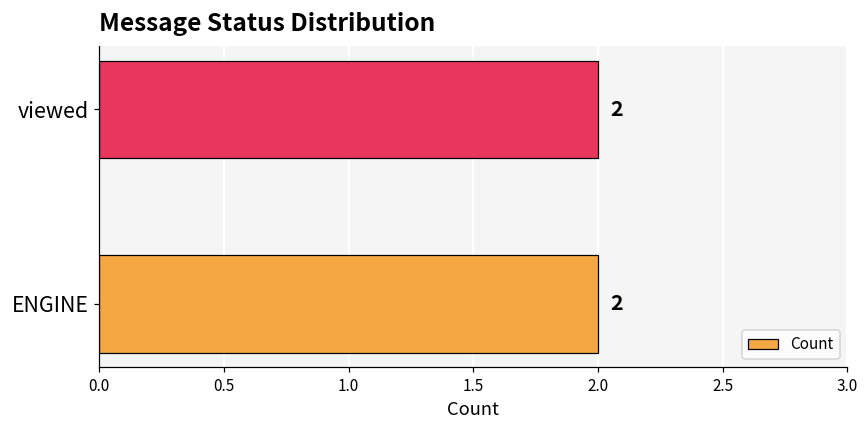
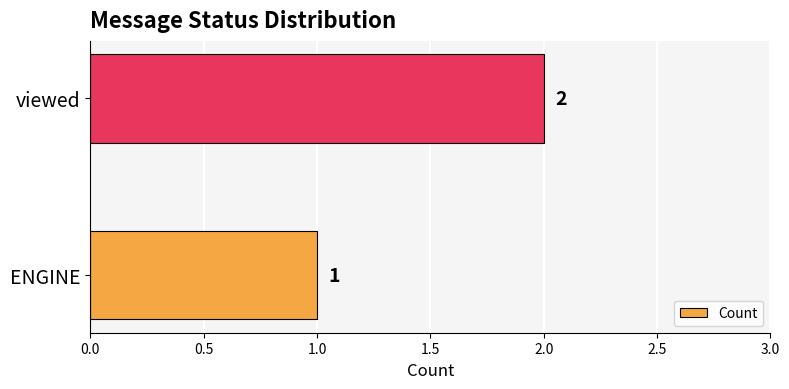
ENGINE: 2 -> 1
